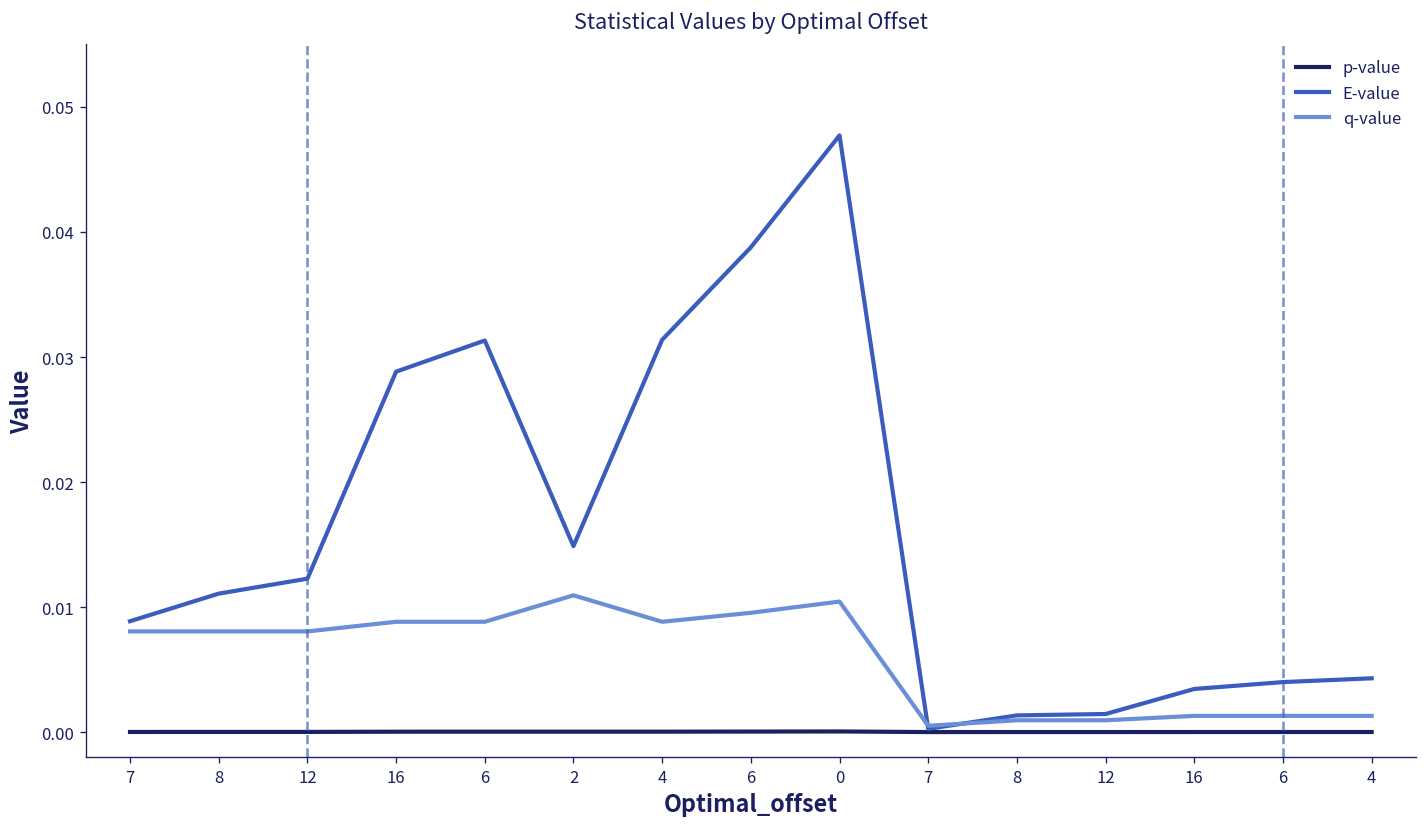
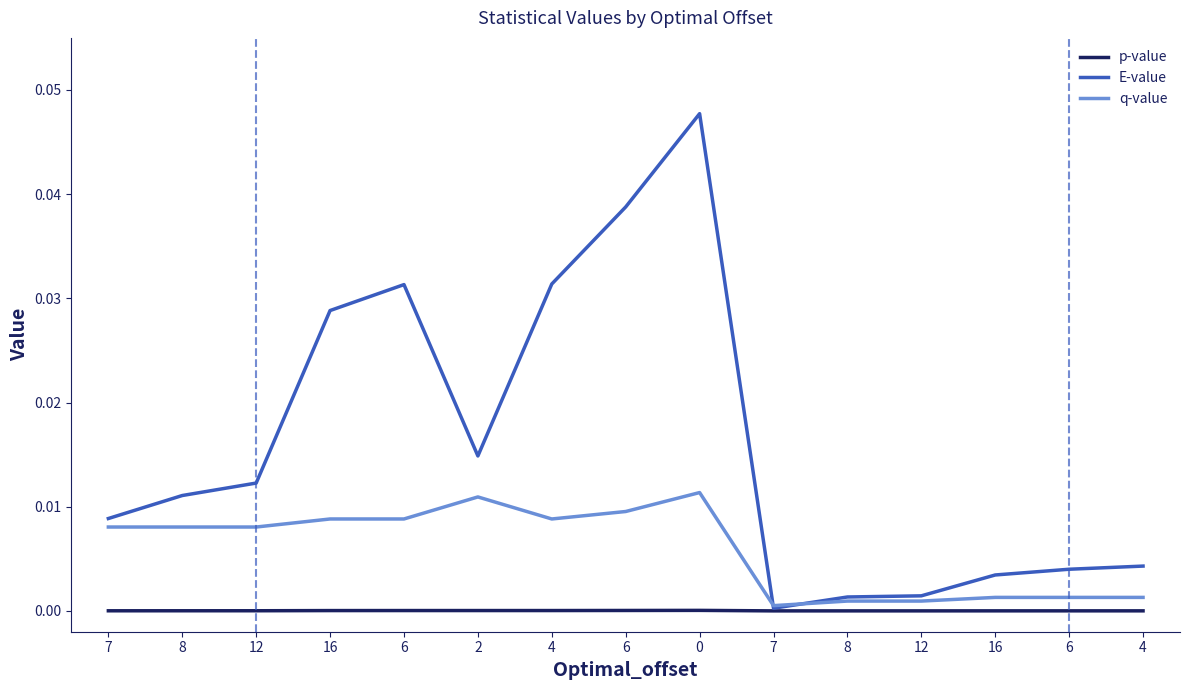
q-value, 0: 0.0104 -> 0.0114
